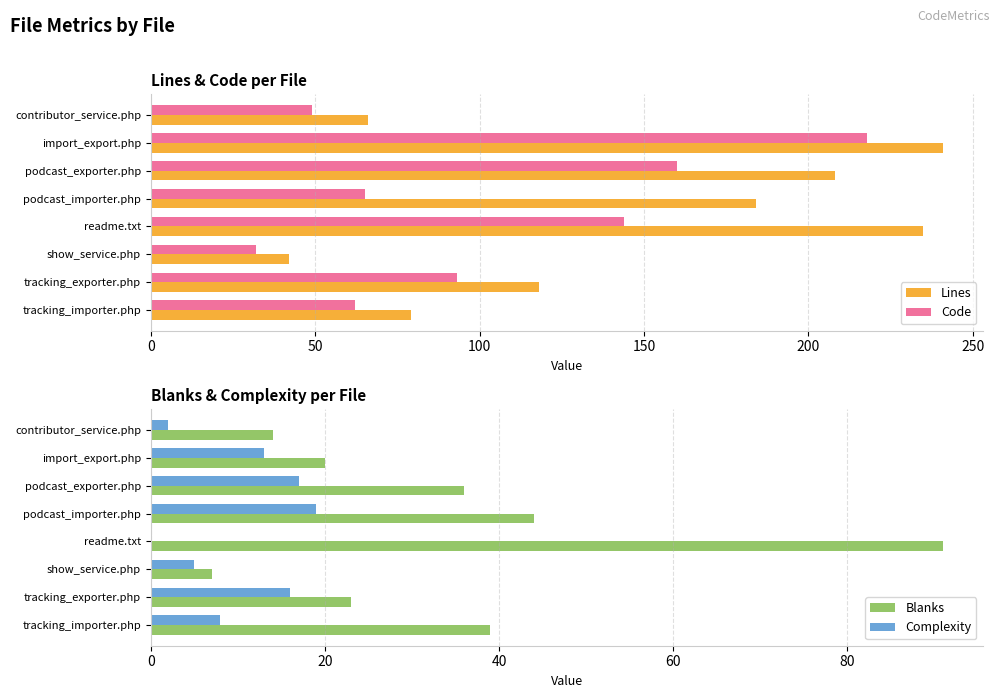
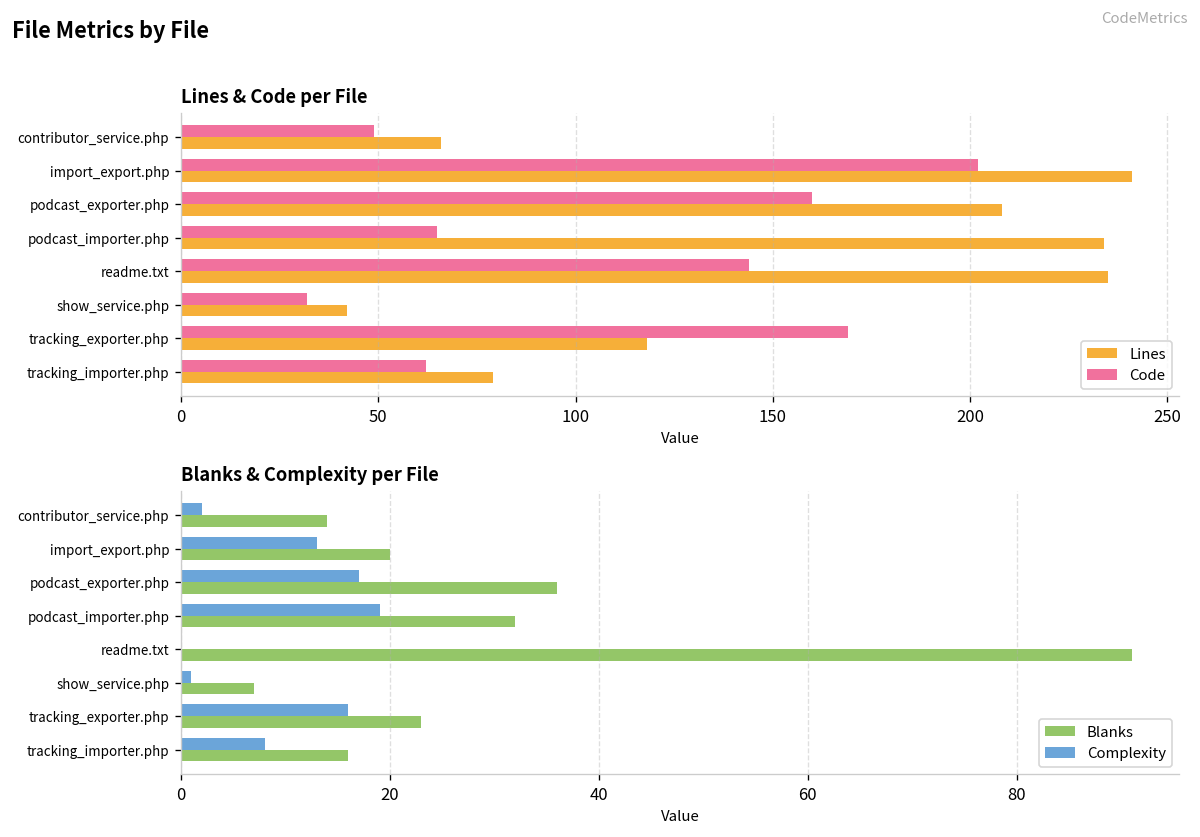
Lines & Code per File, Code, import_export.php: 218 -> 202
Lines & Code per File, Lines, podcast_importer.php: 184 -> 234
Lines & Code per File, Code, tracking_exporter.php: 93 -> 169
Blanks & Complexity per File, Blanks, podcast_importer.php: 44 -> 32
Blanks & Complexity per File, Complexity, show_service.php: 5 -> 1
Blanks & Complexity per File, Blanks, tracking_importer.php: 39 -> 16
